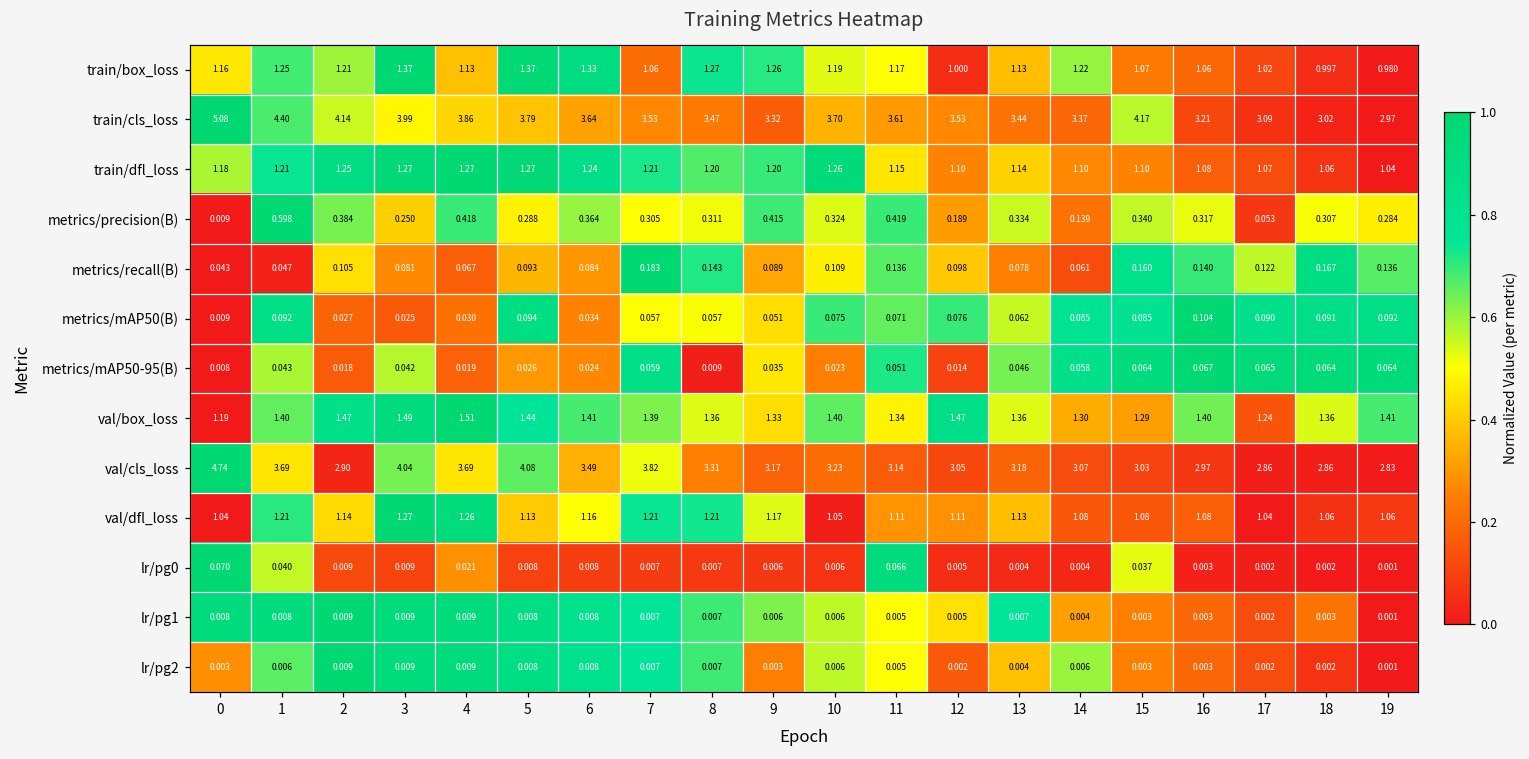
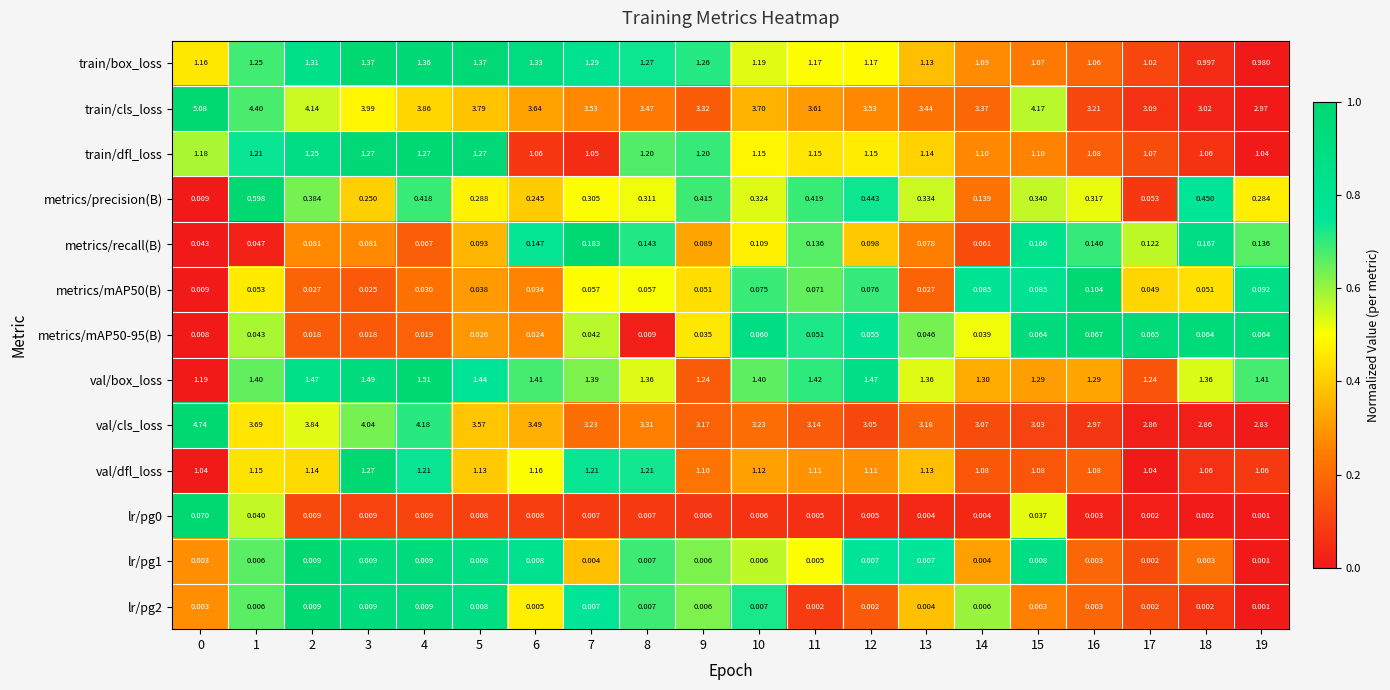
train/box_loss, 2: 1.21 -> 1.31
train/box_loss, 4: 1.13 -> 1.36
train/box_loss, 7: 1.06 -> 1.29
train/box_loss, 12: 1.000 -> 1.17
train/box_loss, 14: 1.22 -> 1.09
train/dfl_loss, 6: 1.24 -> 1.06
train/dfl_loss, 7: 1.21 -> 1.05
train/dfl_loss, 10: 1.26 -> 1.15
train/dfl_loss, 12: 1.10 -> 1.15
metrics/precision(B), 6: 0.364 -> 0.245
metrics/precision(B), 12: 0.189 -> 0.443
metrics/precision(B), 18: 0.307 -> 0.450
metrics/recall(B), 2: 0.105 -> 0.081
metrics/recall(B), 6: 0.084 -> 0.147
metrics/mAP50(B), 1: 0.092 -> 0.053
metrics/mAP50(B), 5: 0.094 -> 0.038
metrics/mAP50(B), 13: 0.062 -> 0.027
metrics/mAP50(B), 17: 0.090 -> 0.049
metrics/mAP50(B), 18: 0.091 -> 0.051
metrics/mAP50-95(B), 3: 0.042 -> 0.018
metrics/mAP50-95(B), 7: 0.059 -> 0.042
metrics/mAP50-95(B), 10: 0.023 -> 0.060
metrics/mAP50-95(B), 12: 0.014 -> 0.055
metrics/mAP50-95(B), 14: 0.058 -> 0.039
val/box_loss, 9: 1.33 -> 1.24
val/box_loss, 11: 1.34 -> 1.42
val/box_loss, 16: 1.40 -> 1.29
val/cls_loss, 2: 2.90 -> 3.84
val/cls_loss, 4: 3.69 -> 4.18
val/cls_loss, 5: 4.08 -> 3.57
val/cls_loss, 7: 3.82 -> 3.23
val/dfl_loss, 1: 1.21 -> 1.15
val/dfl_loss, 4: 1.26 -> 1.21
val/dfl_loss, 9: 1.17 -> 1.10
val/dfl_loss, 10: 1.05 -> 1.12
lr/pg0, 4: 0.021 -> 0.009
lr/pg0, 11: 0.066 -> 0.005
lr/pg1, 0: 0.008 -> 0.003
lr/pg1, 1: 0.008 -> 0.006
lr/pg1, 7: 0.007 -> 0.004
lr/pg1, 12: 0.005 -> 0.007
lr/pg1, 15: 0.003 -> 0.008
lr/pg2, 6: 0.008 -> 0.005
lr/pg2, 9: 0.003 -> 0.006
lr/pg2, 10: 0.006 -> 0.007
lr/pg2, 11: 0.005 -> 0.002
